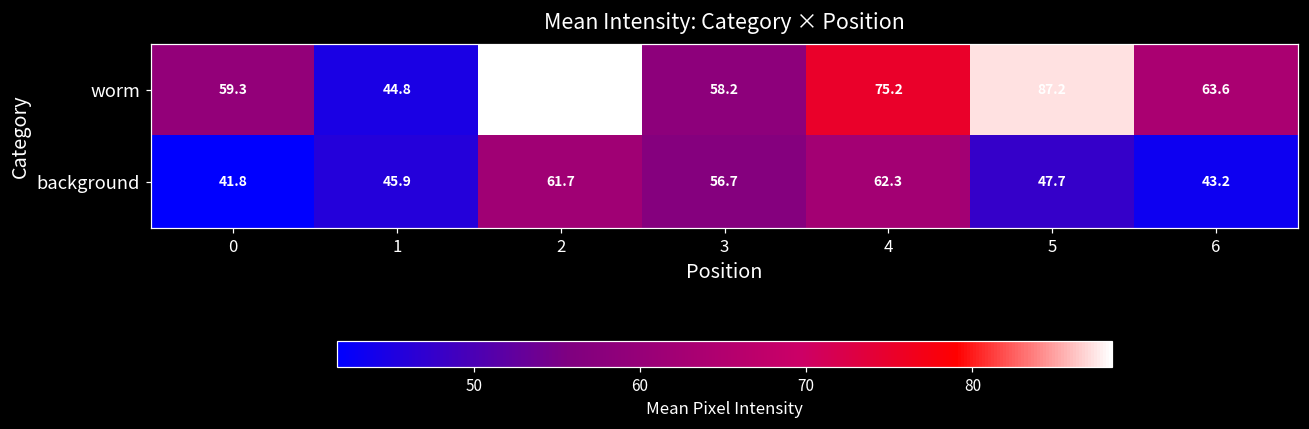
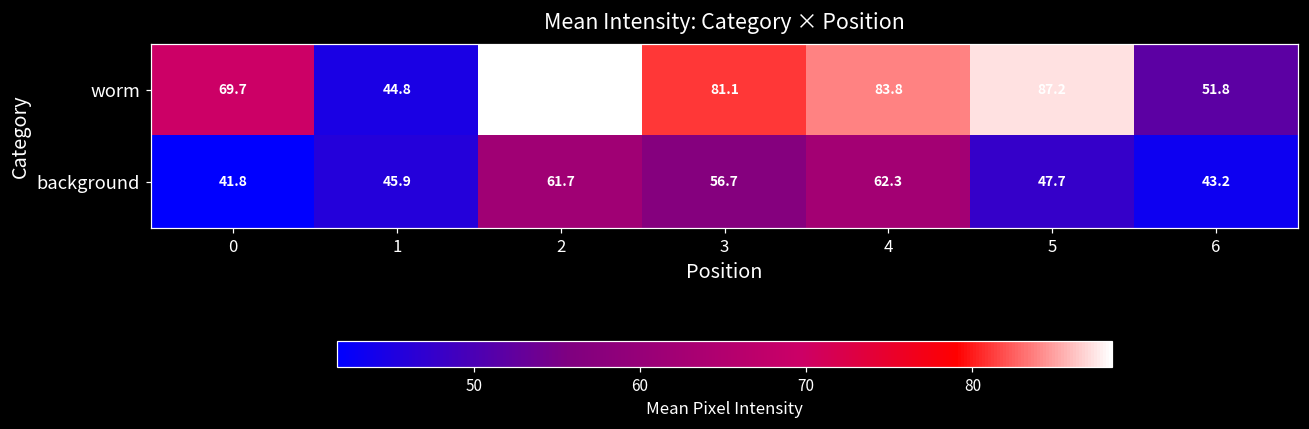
worm, 0: 59.3 -> 69.7
worm, 3: 58.2 -> 81.1
worm, 4: 75.2 -> 83.8
worm, 6: 63.6 -> 51.8
